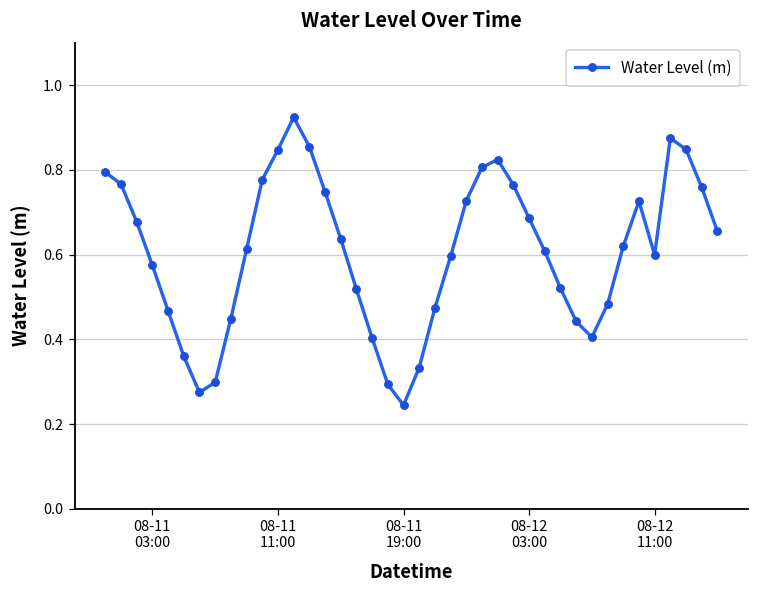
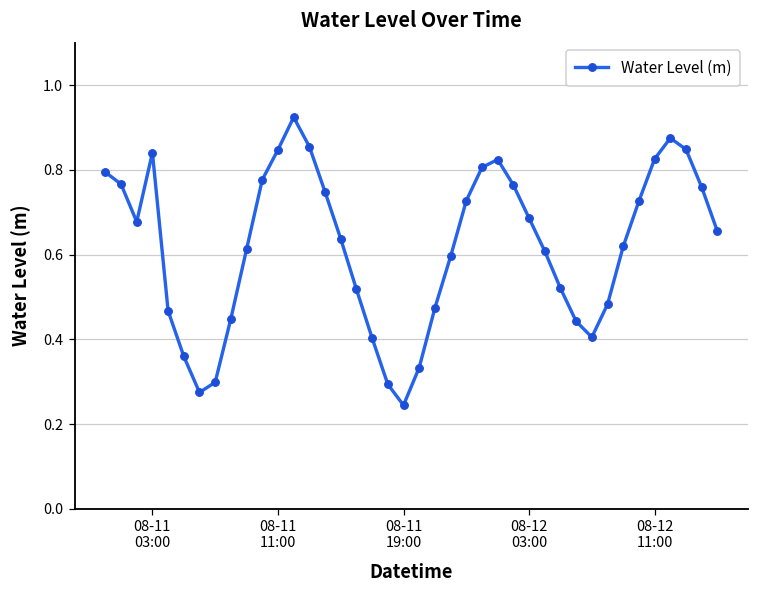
08-11 03:00: 0.57 -> 0.84
08-12 11:00: 0.60 -> 0.83
